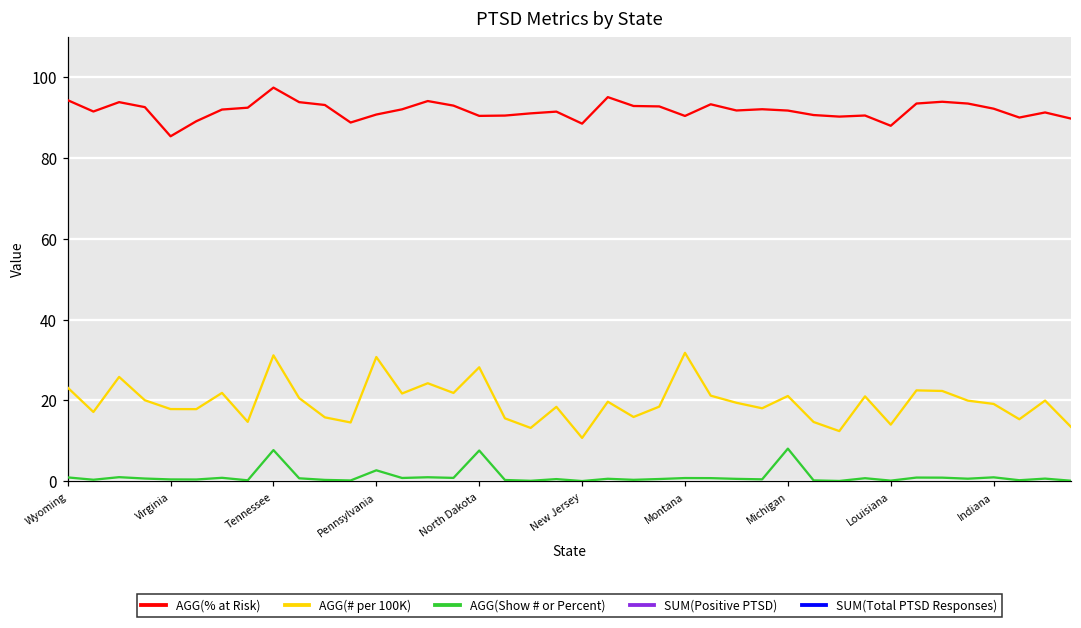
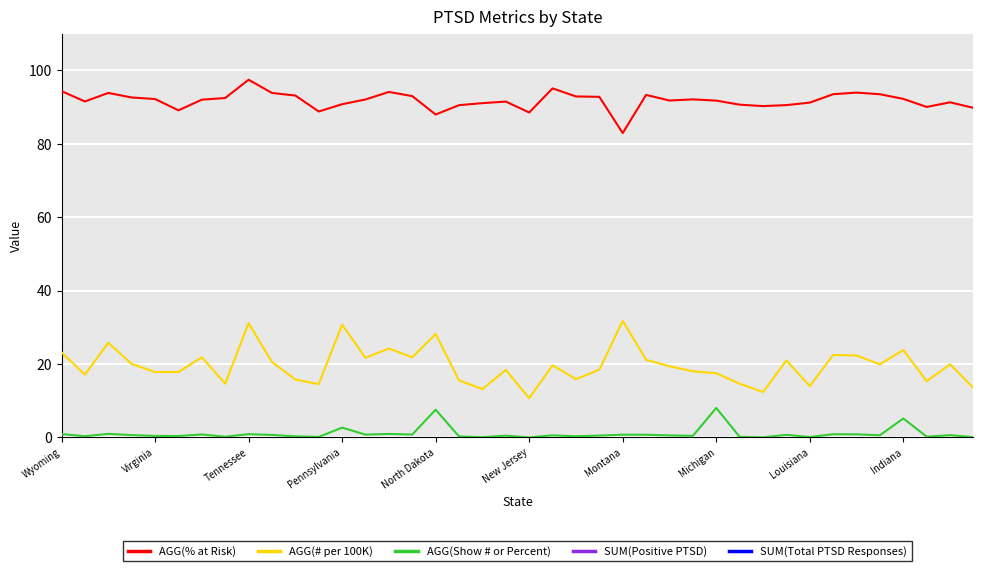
AGG(% at Risk), Virginia: 85 -> 92
AGG(Show # or Percent), Tennessee: 8 -> 1
AGG(% at Risk), North Dakota: 90 -> 88
AGG(% at Risk), Montana: 90 -> 83
AGG(# per 100K), Michigan: 21 -> 17
AGG(% at Risk), Louisiana: 88 -> 91
AGG(# per 100K), Indiana: 19 -> 24
AGG(Show # or Percent), Indiana: 1 -> 5
